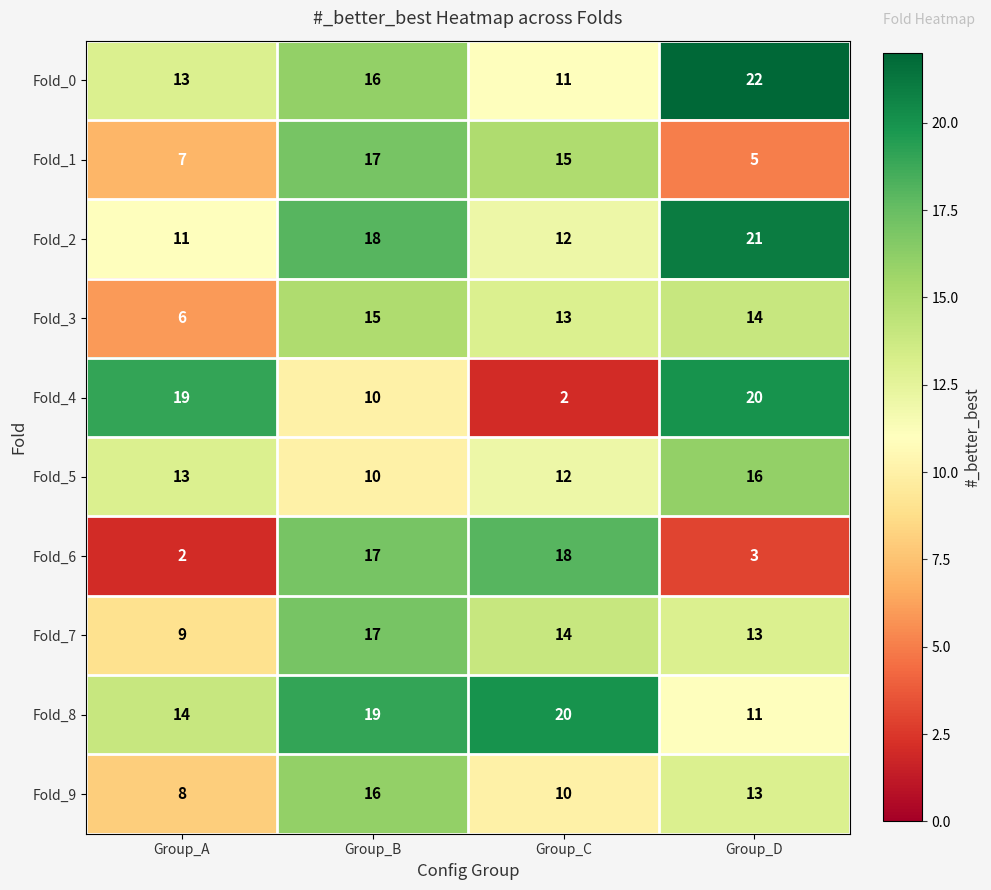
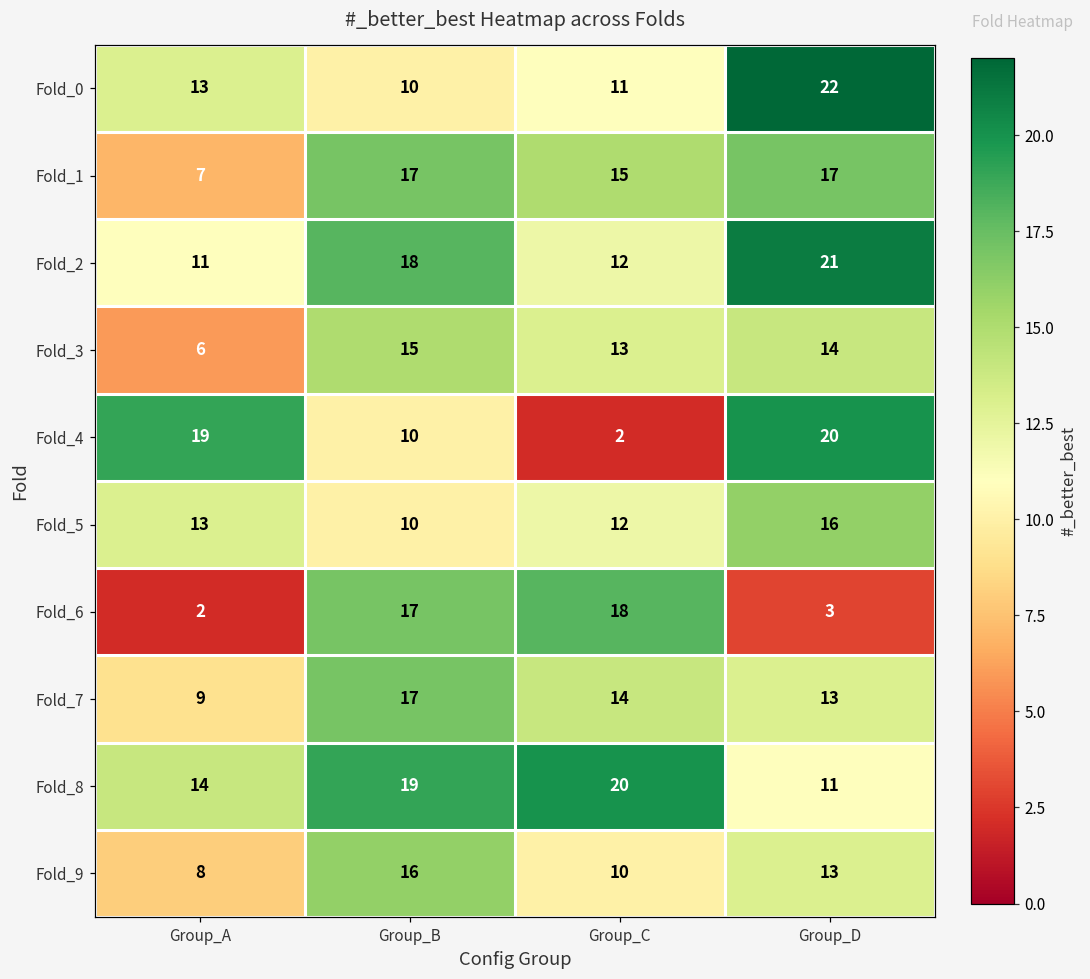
Fold_0, Group_B: 16 -> 10
Fold_1, Group_D: 5 -> 17
